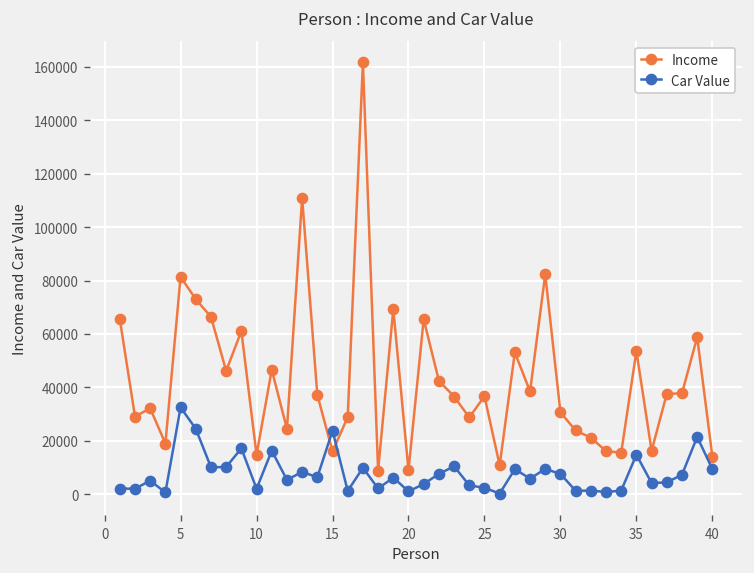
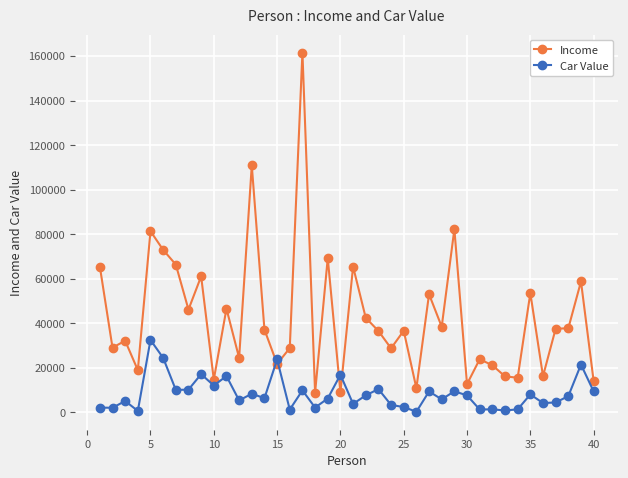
Car Value, 10: 2000 -> 12000
Income, 15: 16000 -> 22000
Car Value, 20: 1000 -> 17000
Income, 30: 31000 -> 13000
Car Value, 35: 15000 -> 8000
